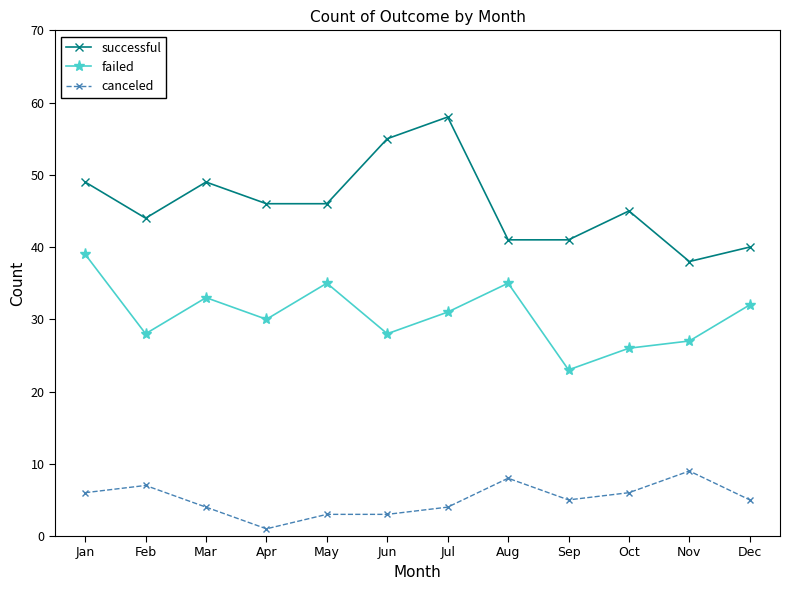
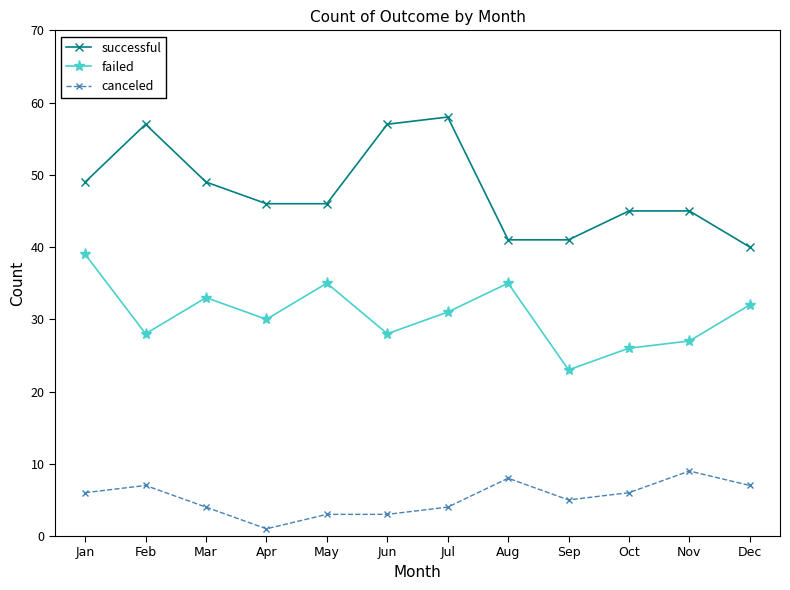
successful, Feb: 44 -> 57
successful, Jun: 55 -> 57
successful, Nov: 38 -> 45
canceled, Dec: 5 -> 7
